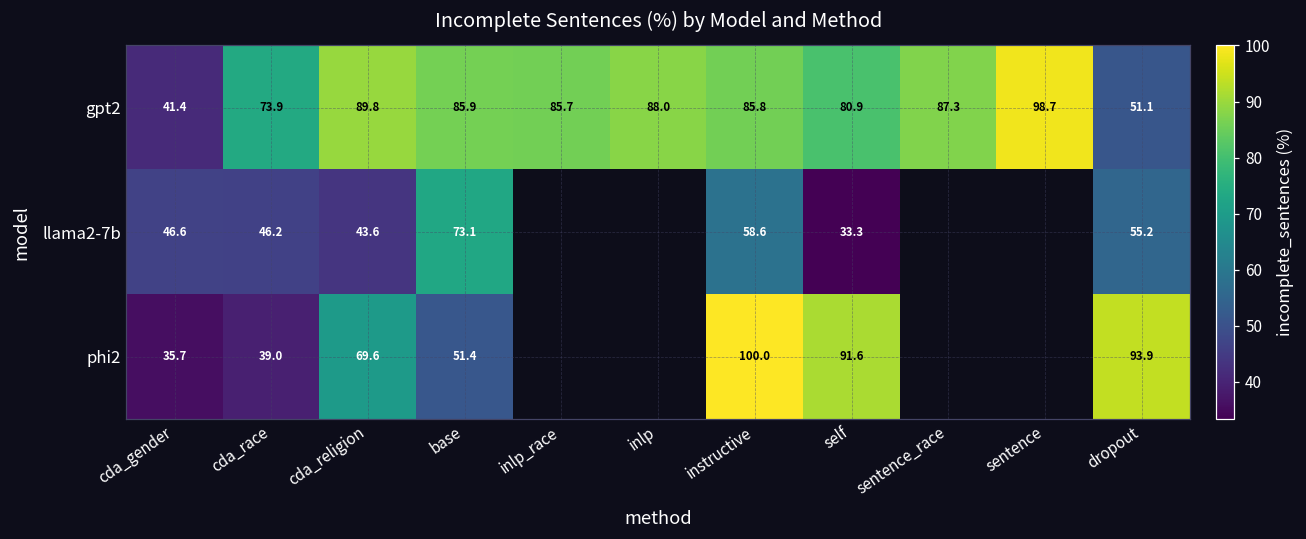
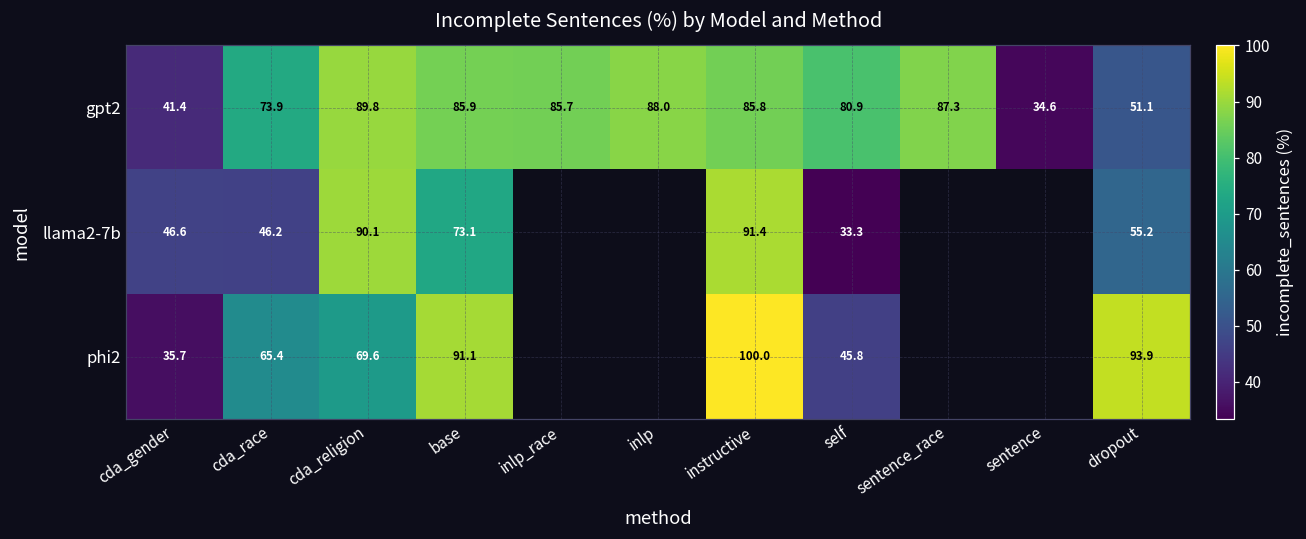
gpt2, sentence: 98.7 -> 34.6
llama2-7b, cda_religion: 43.6 -> 90.1
llama2-7b, instructive: 58.6 -> 91.4
phi2, cda_race: 39.0 -> 65.4
phi2, base: 51.4 -> 91.1
phi2, self: 91.6 -> 45.8
